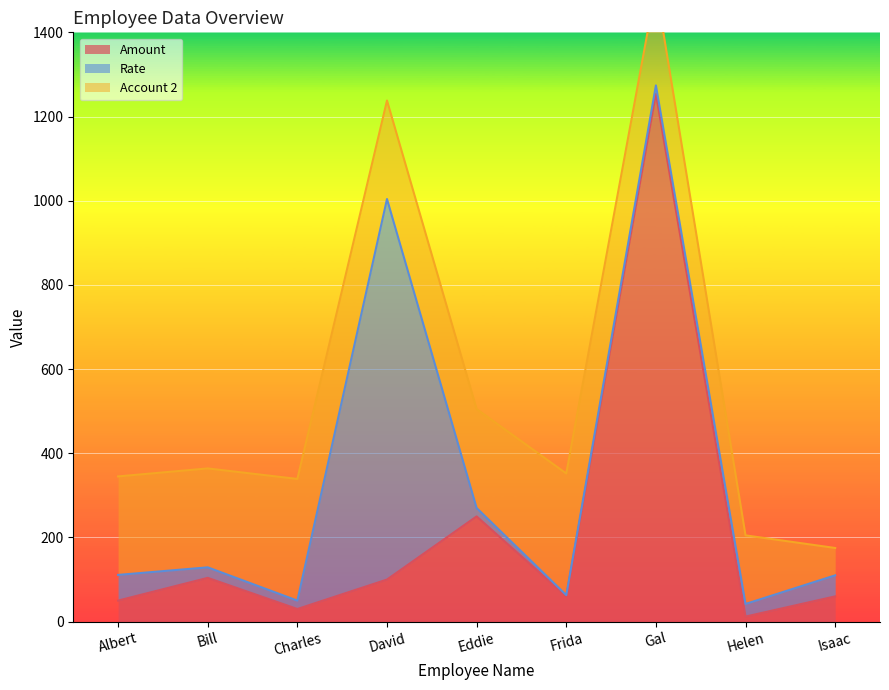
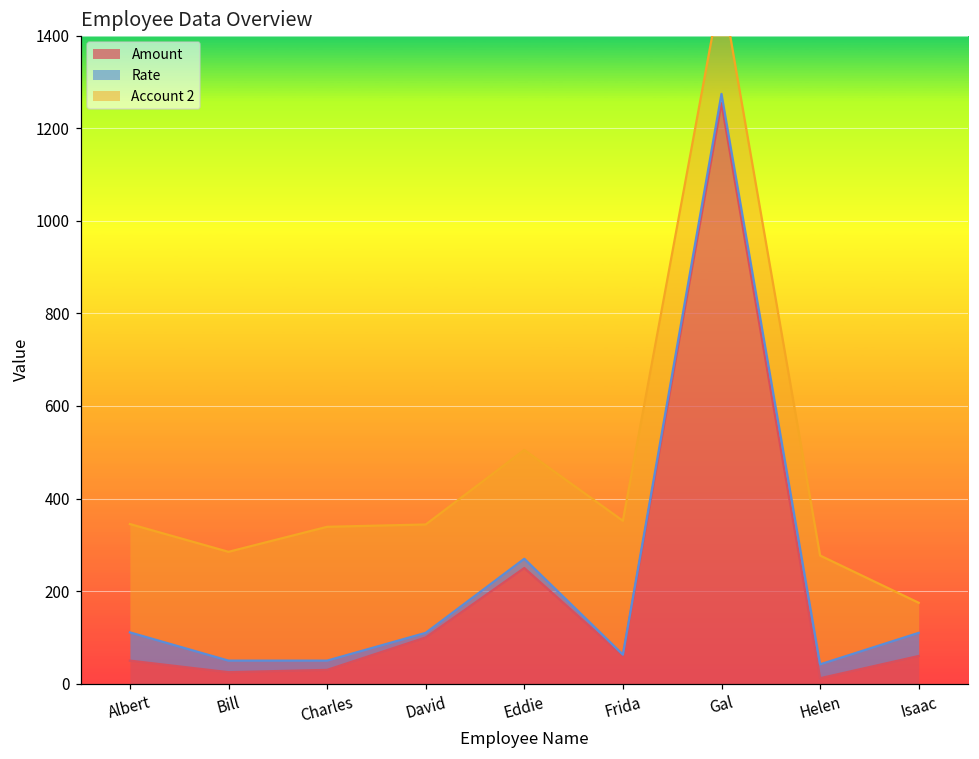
Amount, Bill: 100 -> 30
Rate, David: 900 -> 10
Account 2, Helen: 160 -> 240
